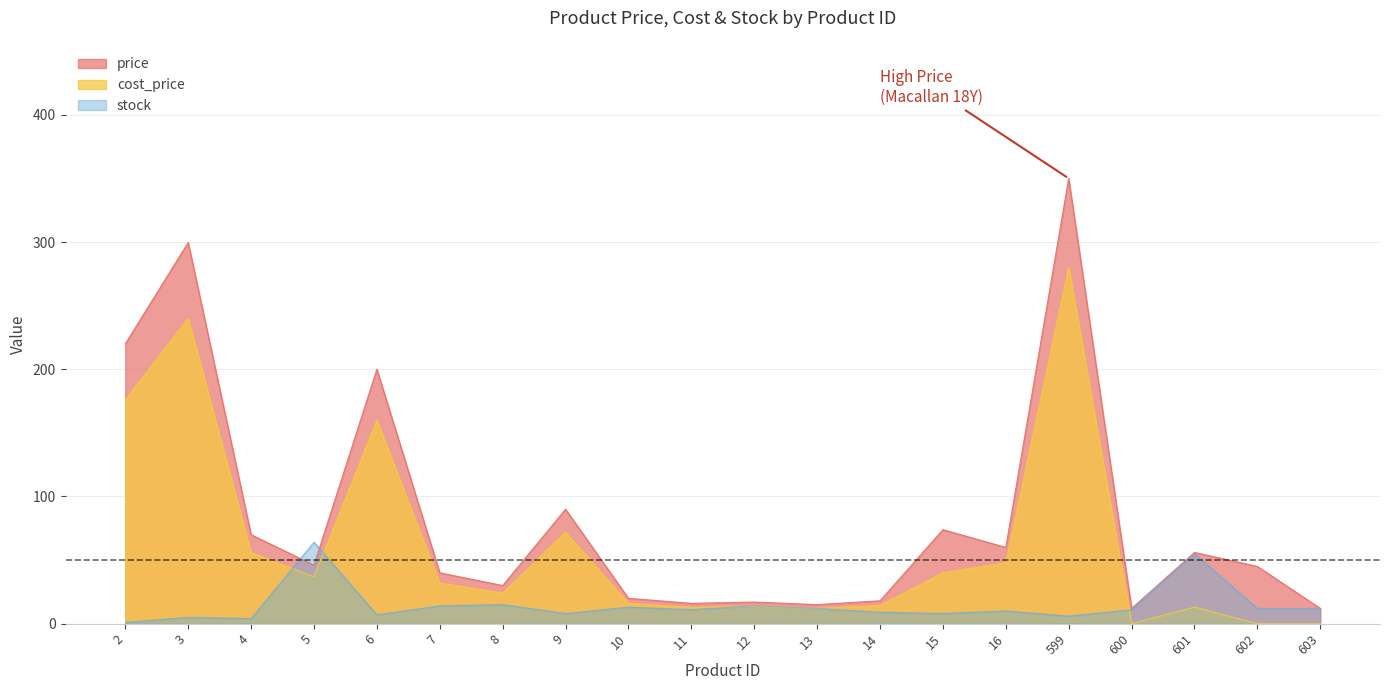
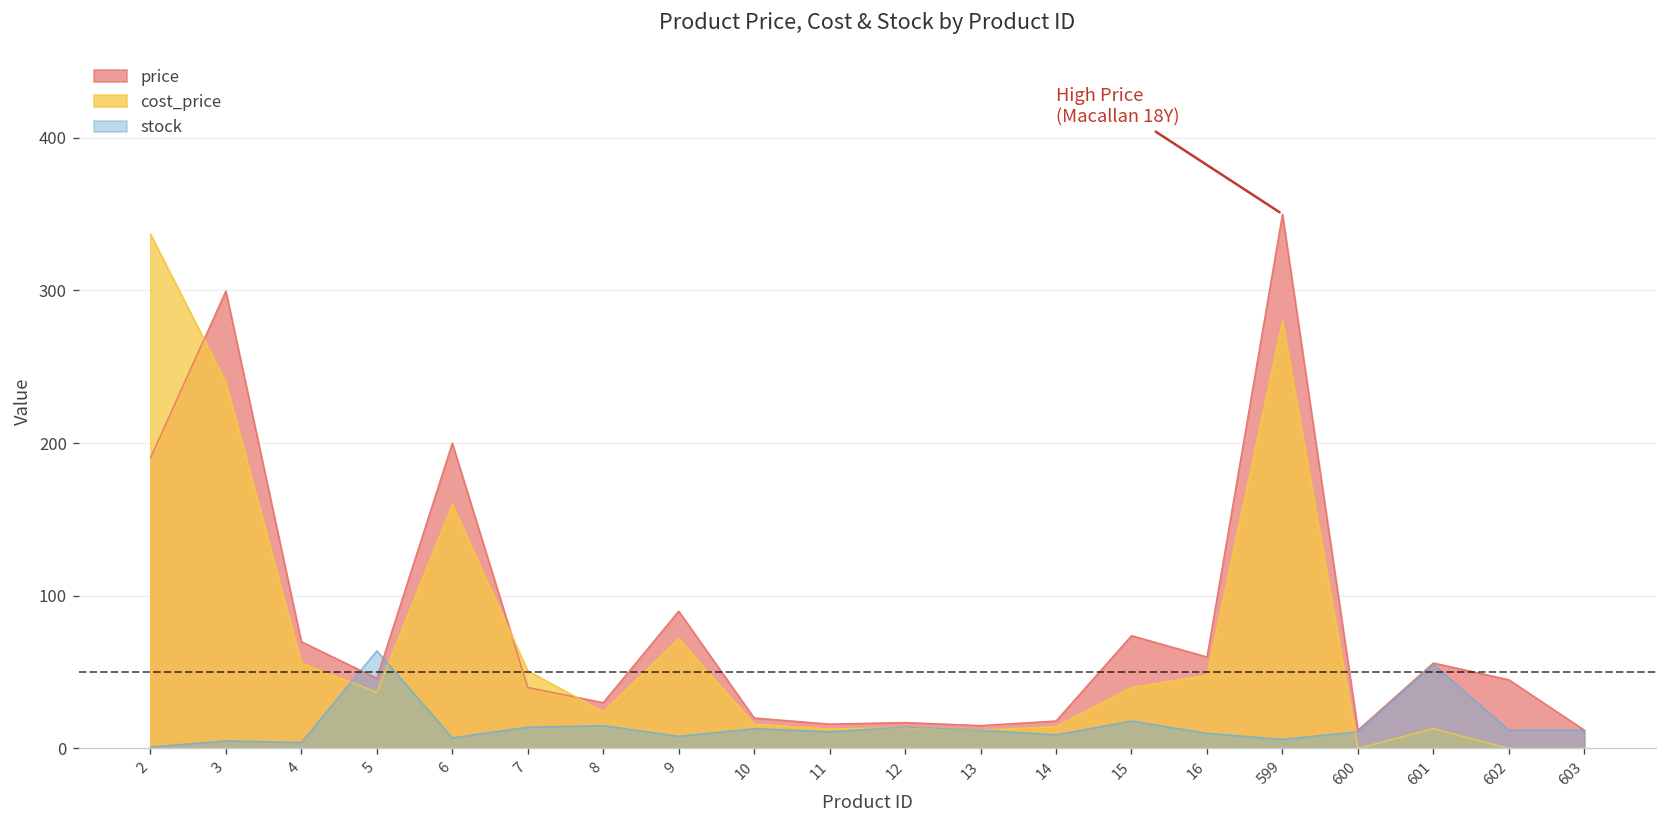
price, 2: 220 -> 190
cost_price, 2: 176 -> 337
cost_price, 7: 32 -> 51
stock, 15: 8 -> 18
